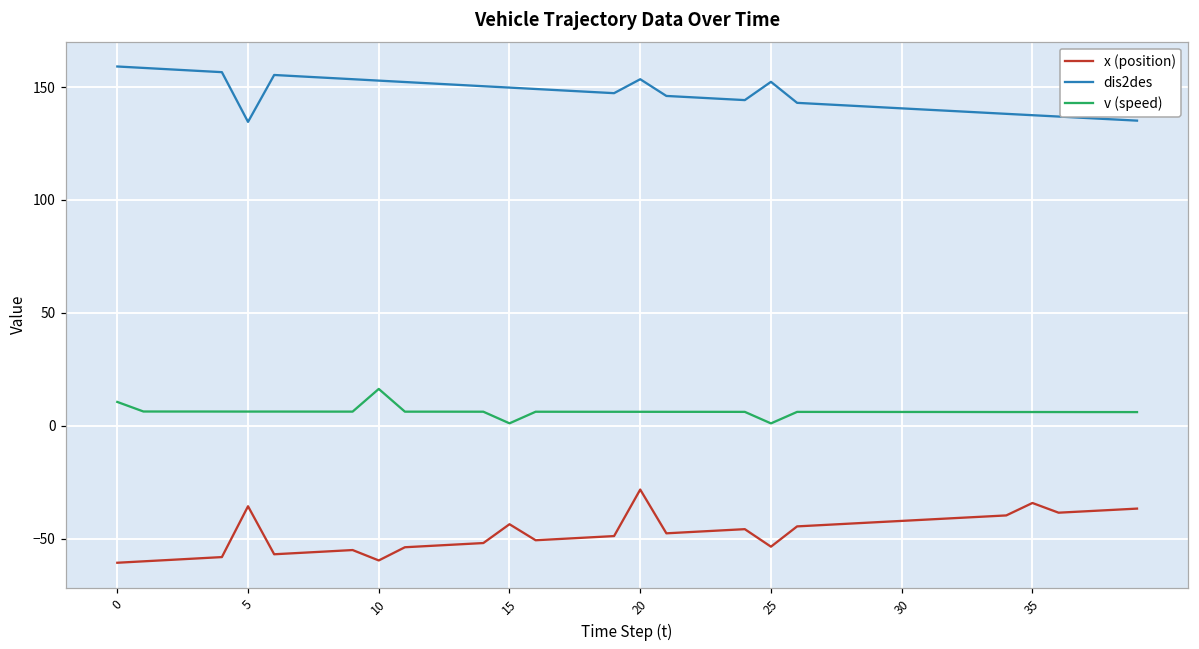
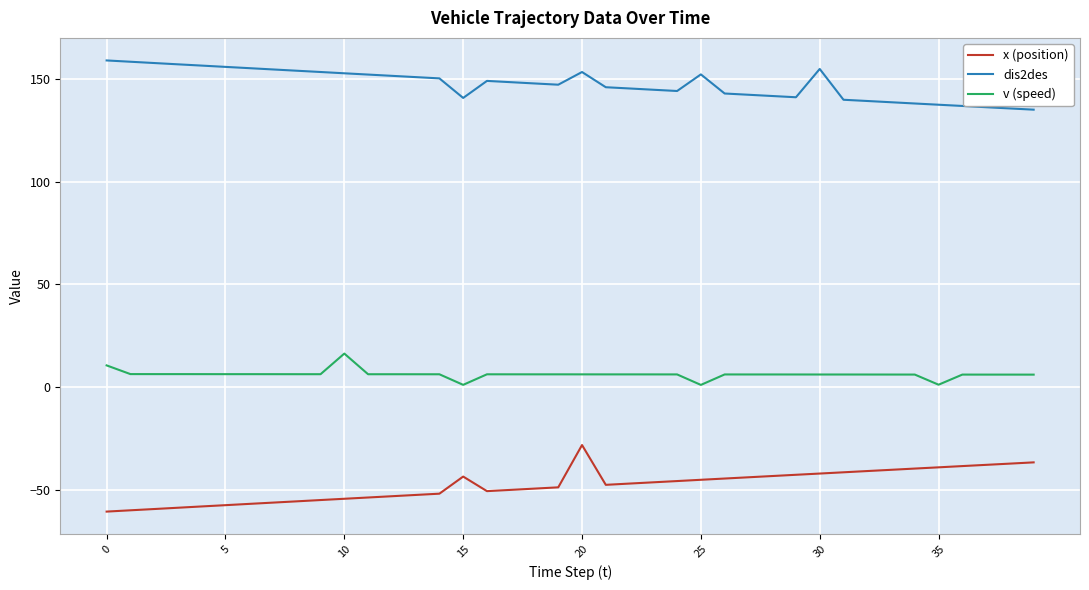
x (position), 5: -36 -> -58
dis2des, 5: 135 -> 156
x (position), 10: -60 -> -54
dis2des, 15: 150 -> 141
x (position), 25: -54 -> -45
dis2des, 30: 141 -> 155
x (position), 35: -34 -> -39
v (speed), 35: 6 -> 1
